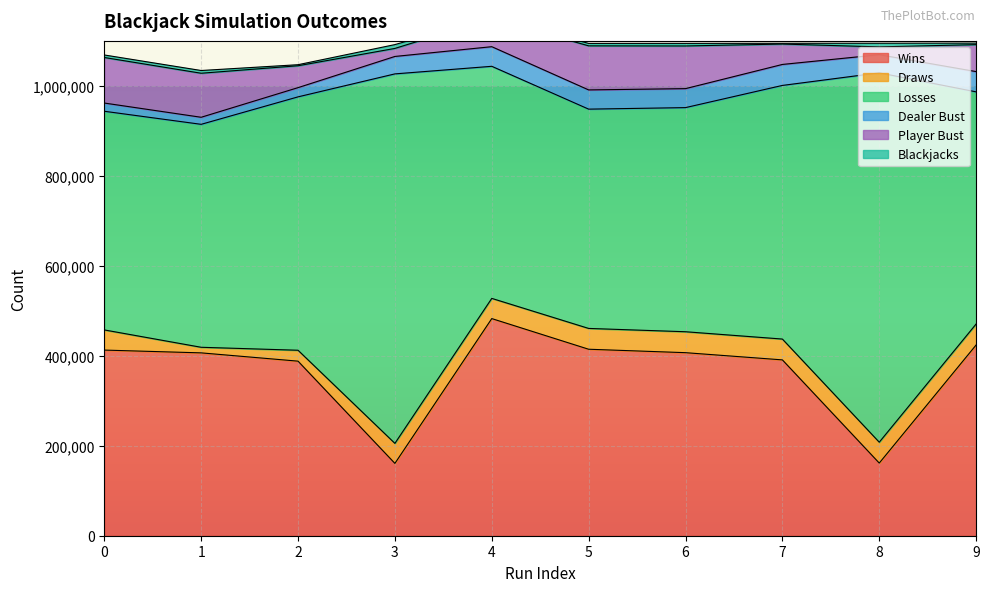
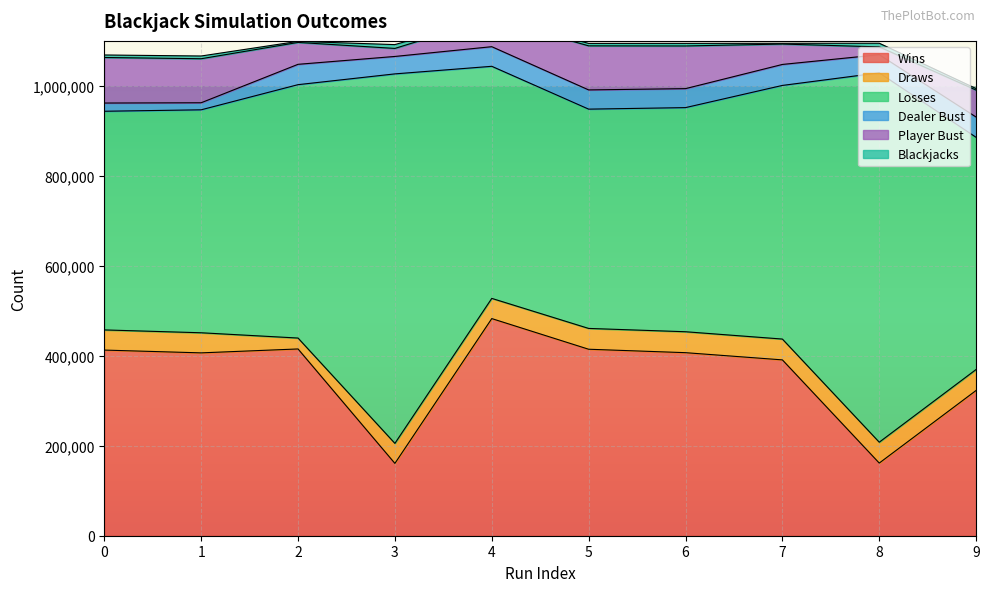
Draws, 1: 10,000 -> 40,000
Wins, 2: 390,000 -> 420,000
Dealer Bust, 2: 20,000 -> 50,000
Wins, 9: 420,000 -> 320,000
